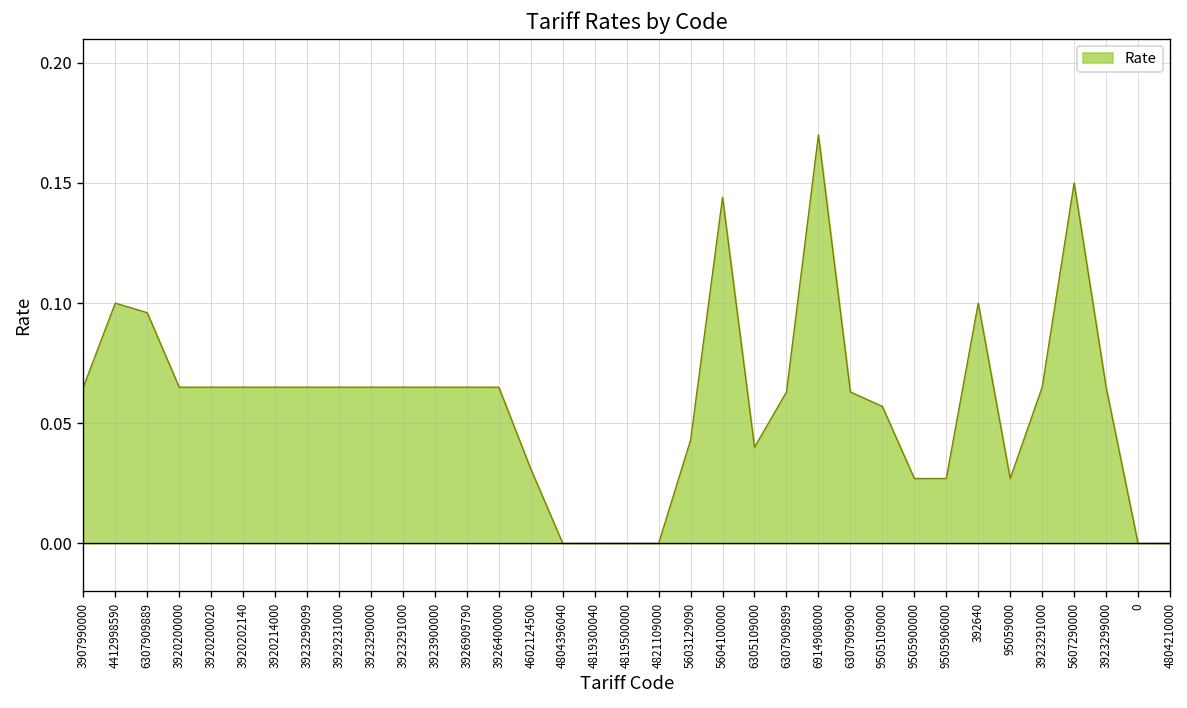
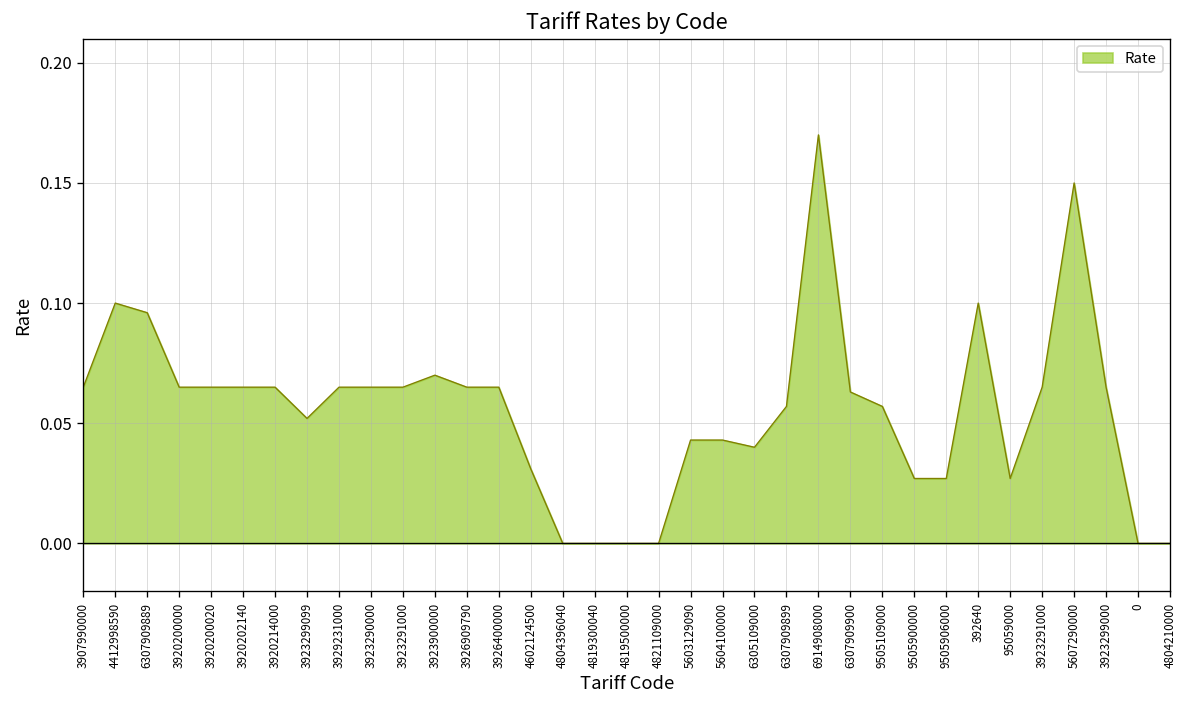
3923299099: 0.065 -> 0.052
3923900000: 0.065 -> 0.070
5604100000: 0.144 -> 0.043
6307909899: 0.063 -> 0.057
